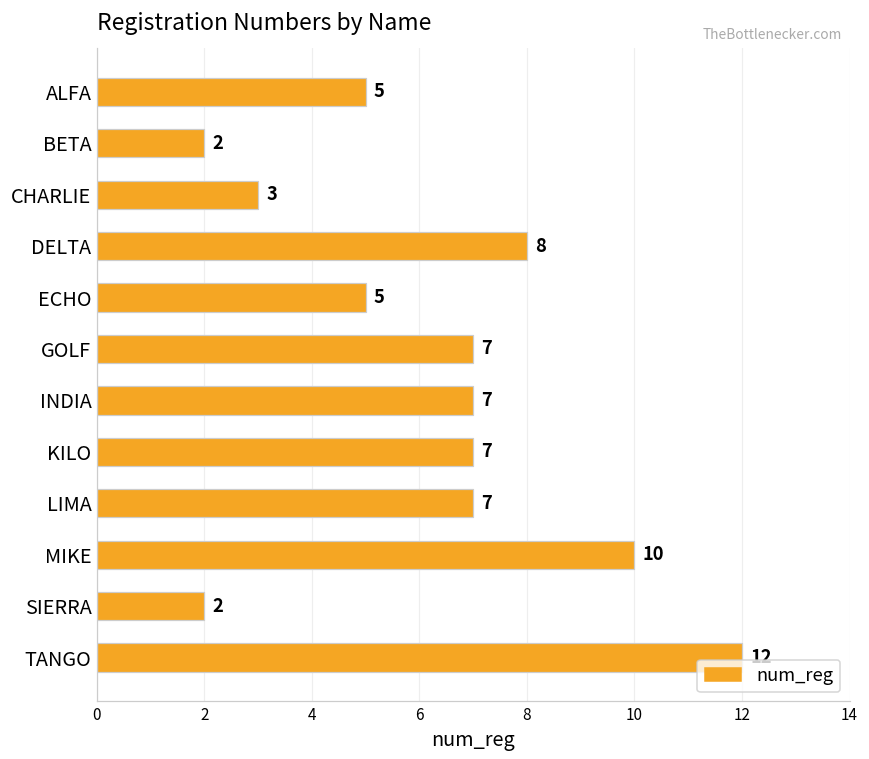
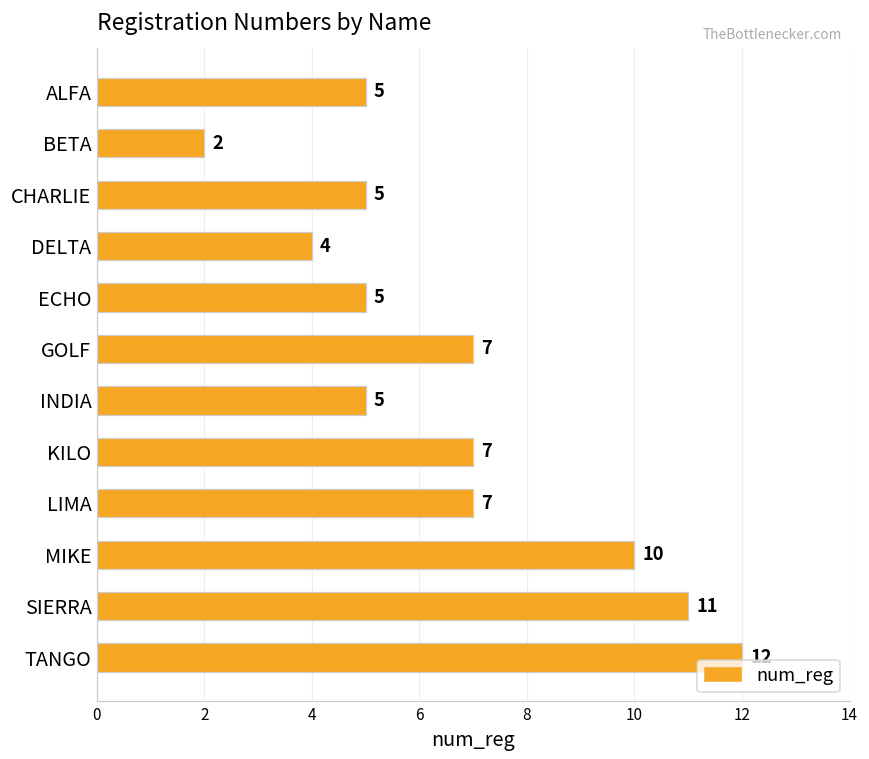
CHARLIE: 3 -> 5
DELTA: 8 -> 4
INDIA: 7 -> 5
SIERRA: 2 -> 11
